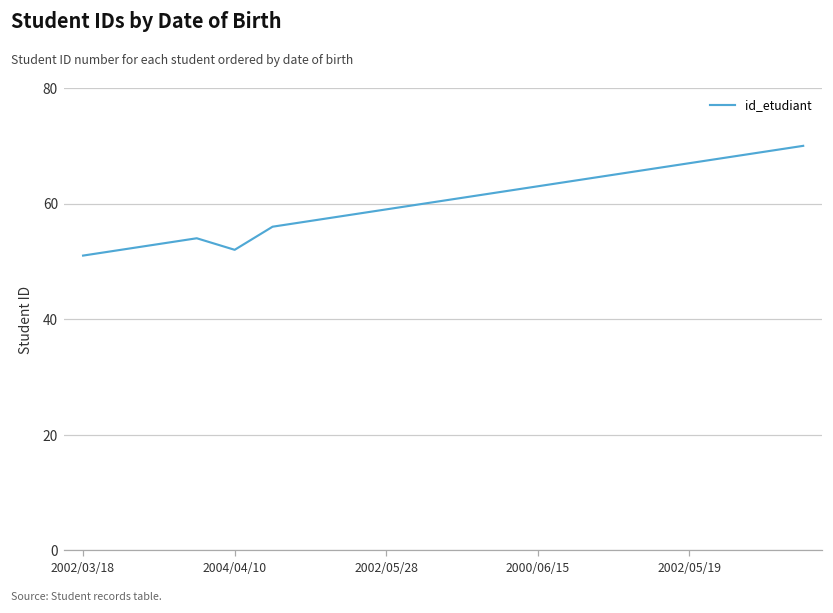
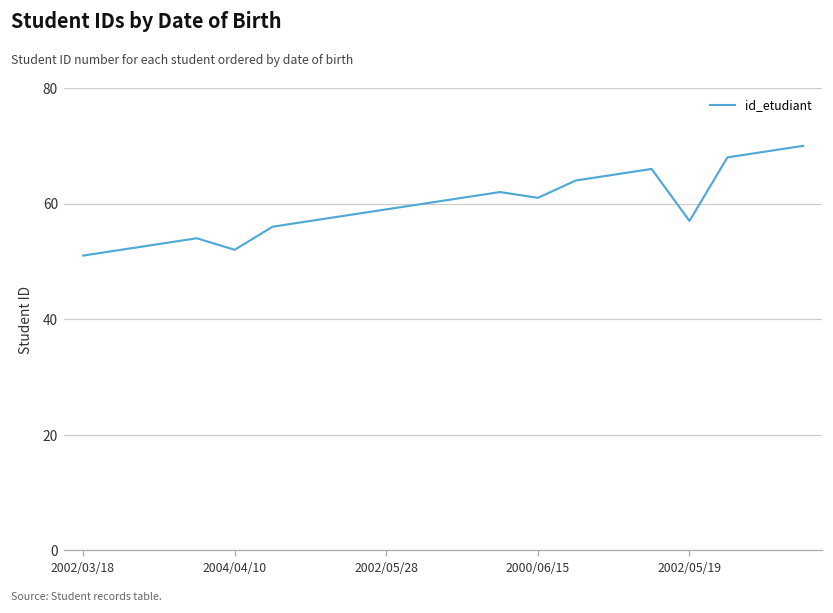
2000/06/15: 63 -> 61
2002/05/19: 67 -> 57
